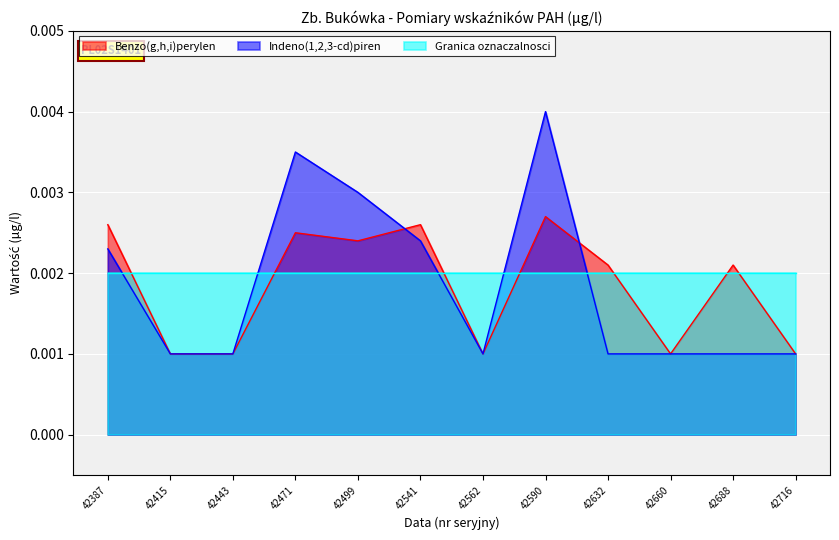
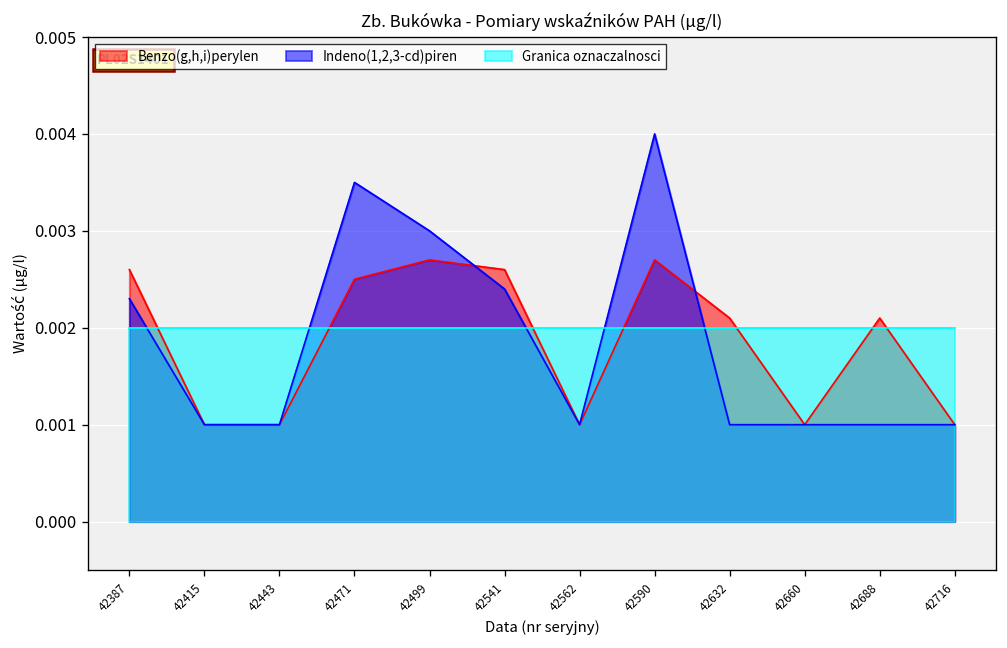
Benzo(g,h,i)perylen, 42499: 0.0024 -> 0.0027
